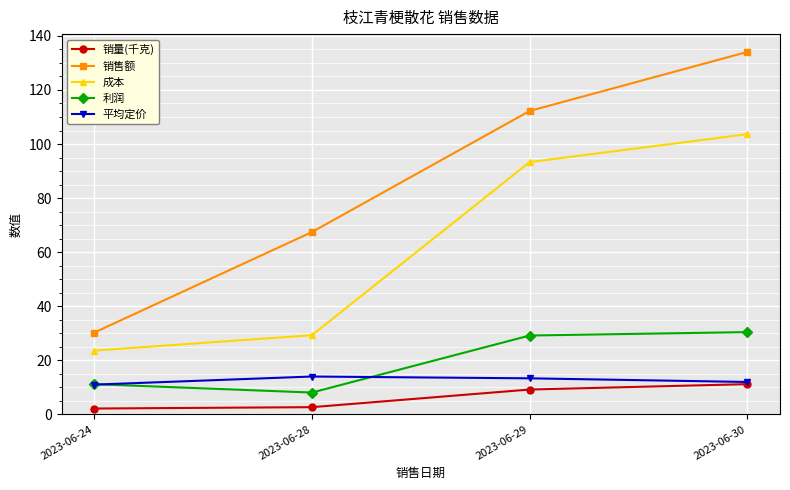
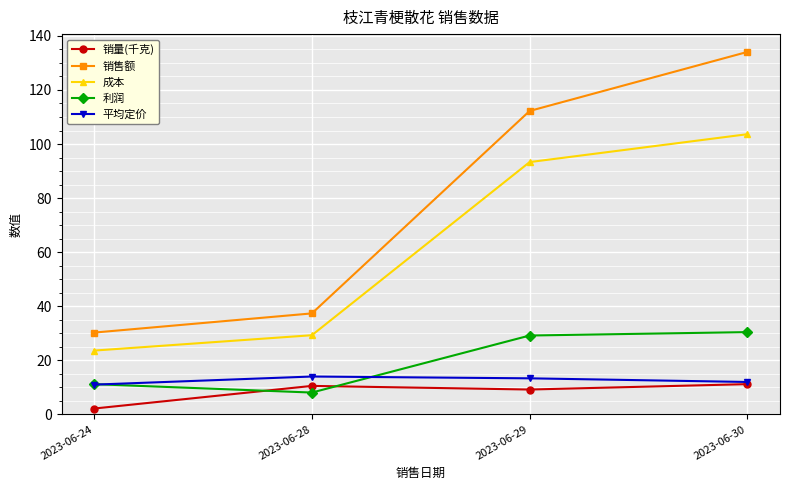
销量(千克), 2023-06-28: 3 -> 11
销售额, 2023-06-28: 67 -> 37
